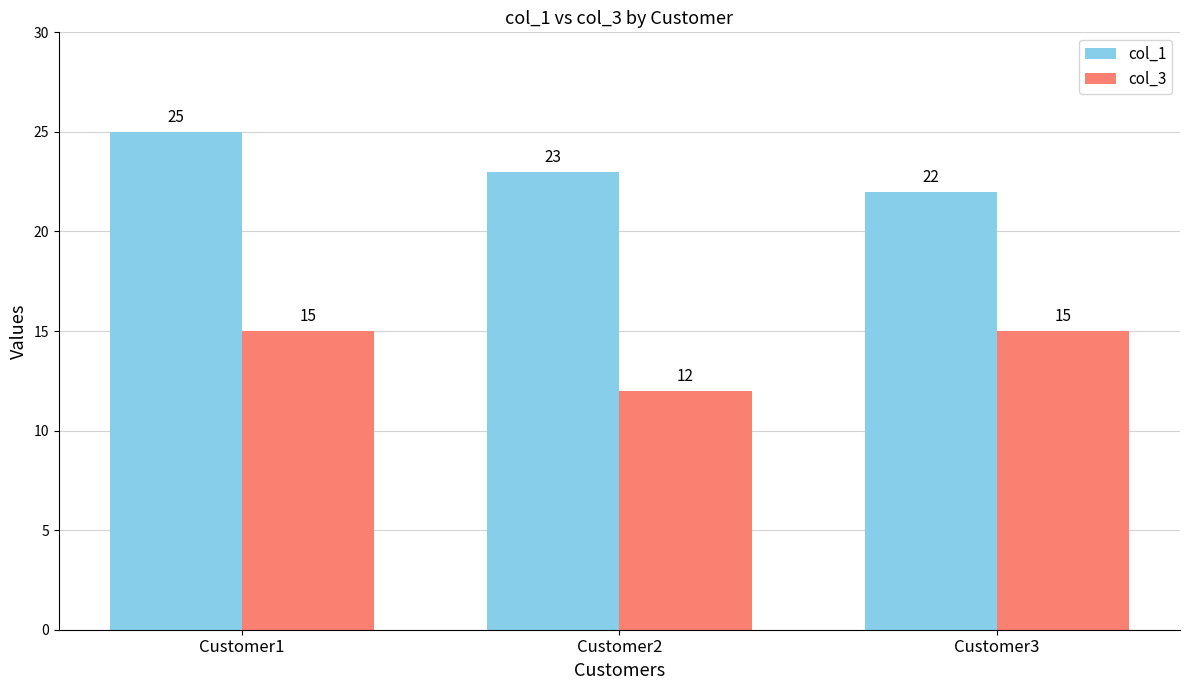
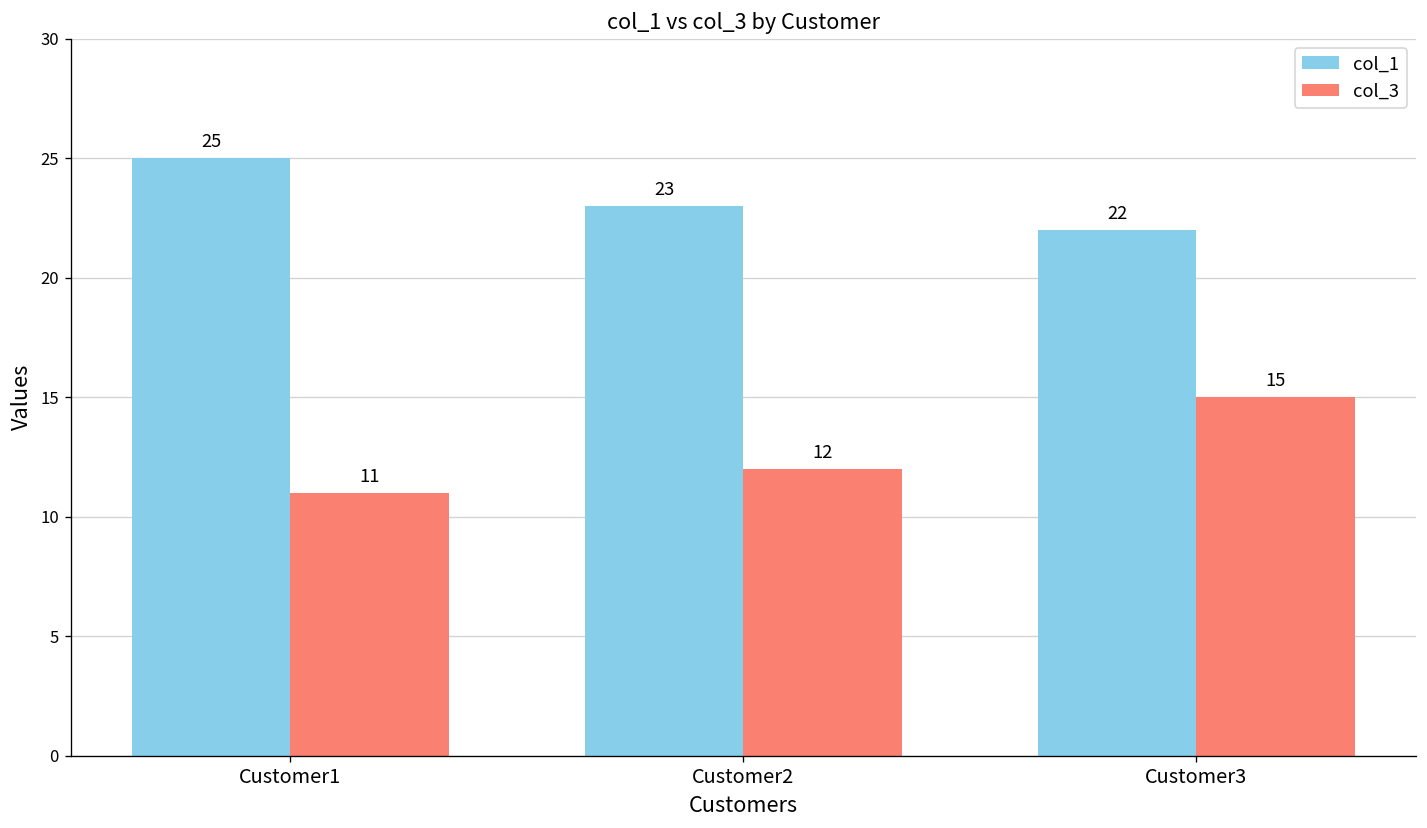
col_3, Customer1: 15 -> 11
